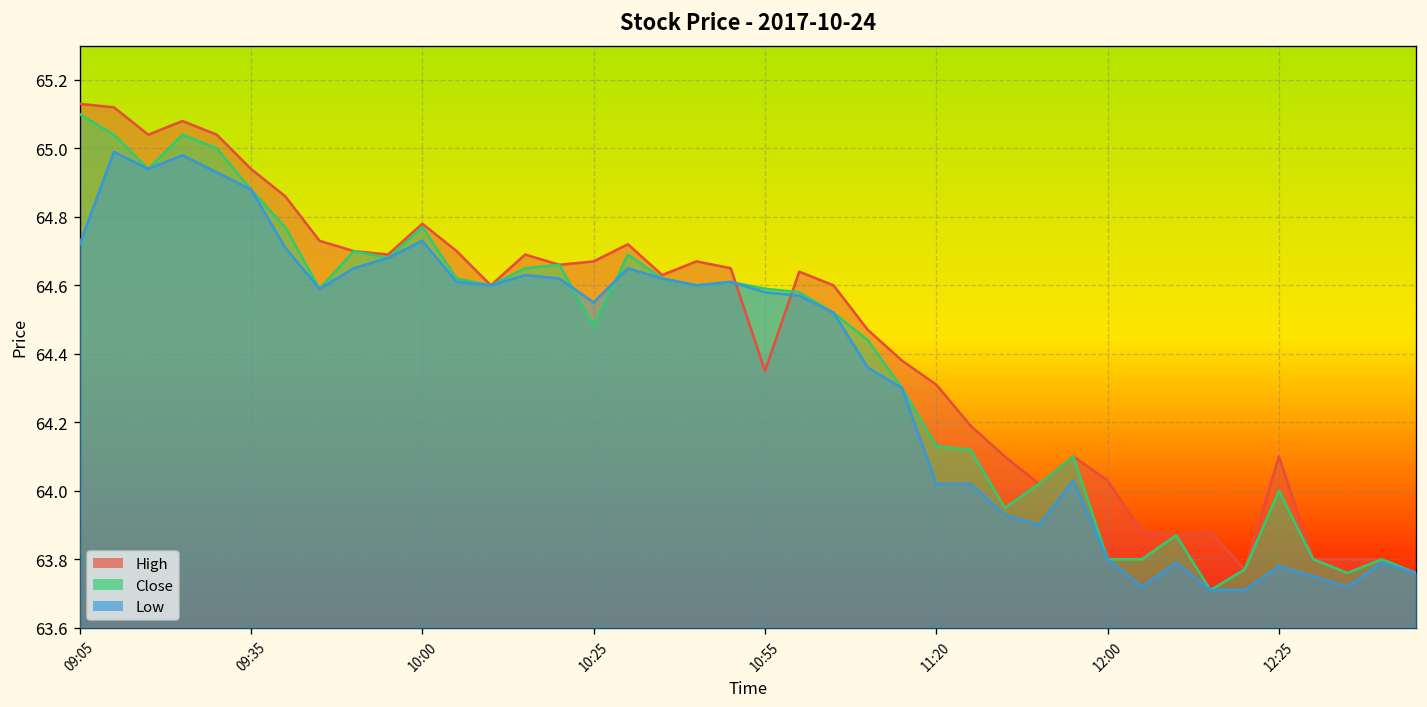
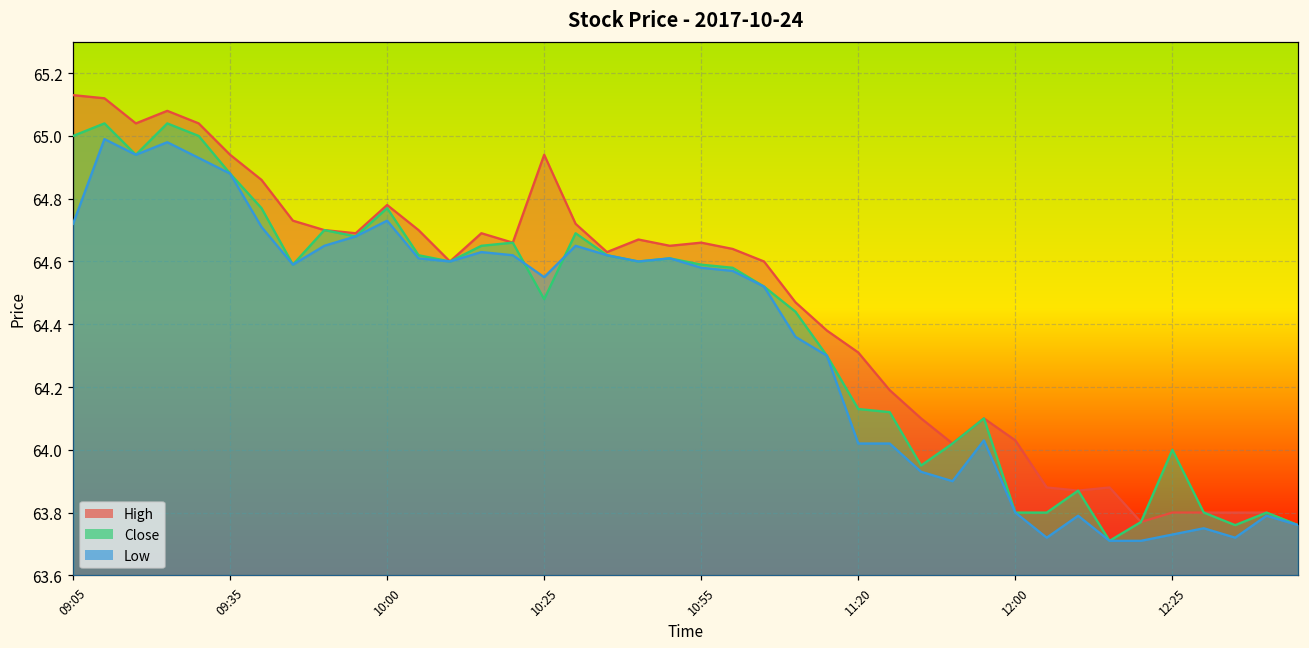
Close, 09:05: 65.1 -> 65.0
High, 10:25: 64.67 -> 64.94
High, 10:55: 64.35 -> 64.66
High, 12:25: 64.1 -> 63.8
Low, 12:25: 63.78 -> 63.73
